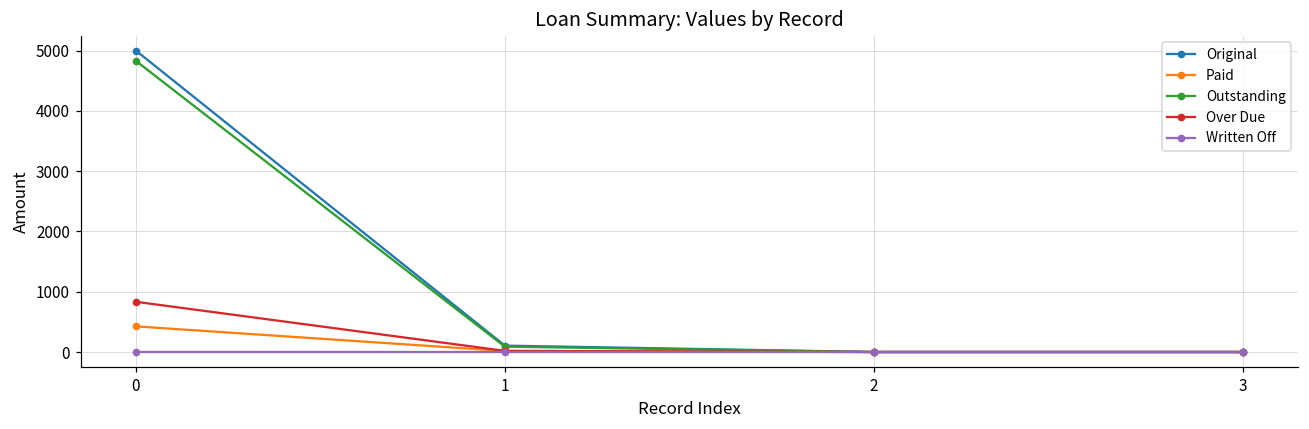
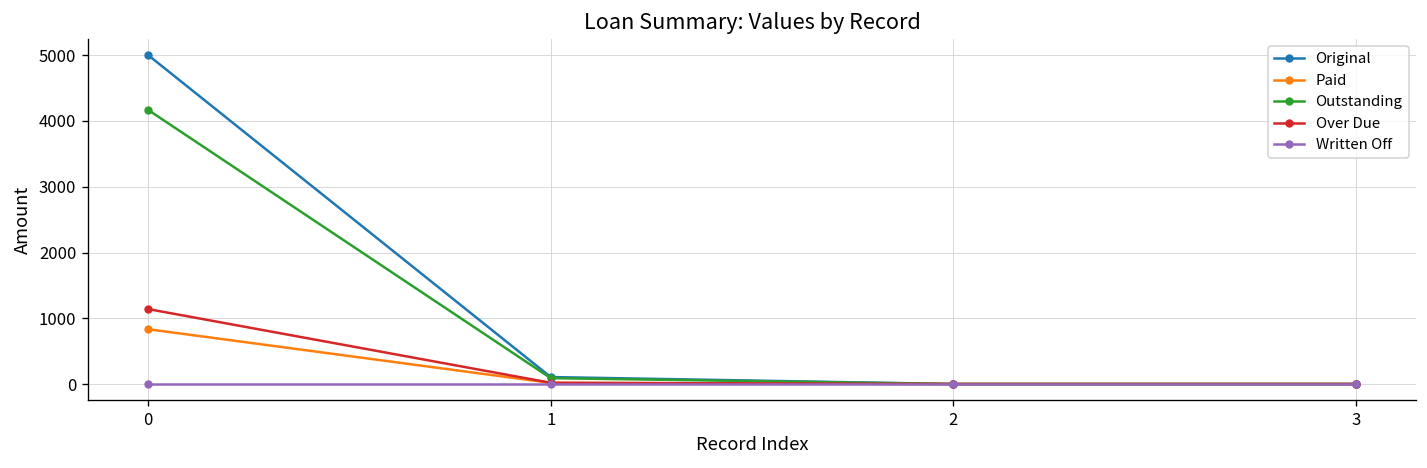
Paid, 0: 400 -> 800
Outstanding, 0: 4800 -> 4200
Over Due, 0: 800 -> 1100
